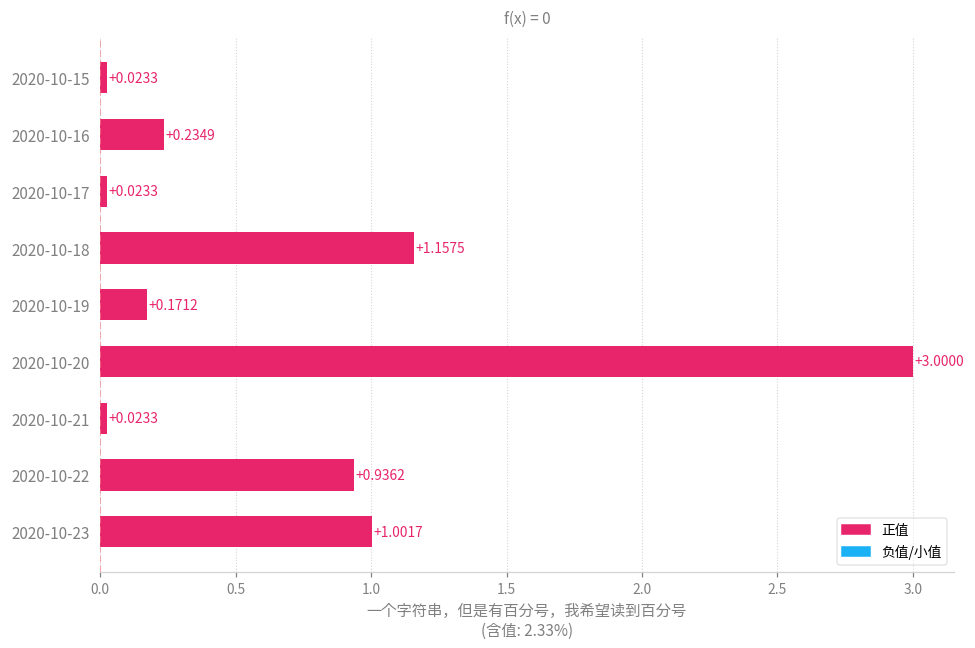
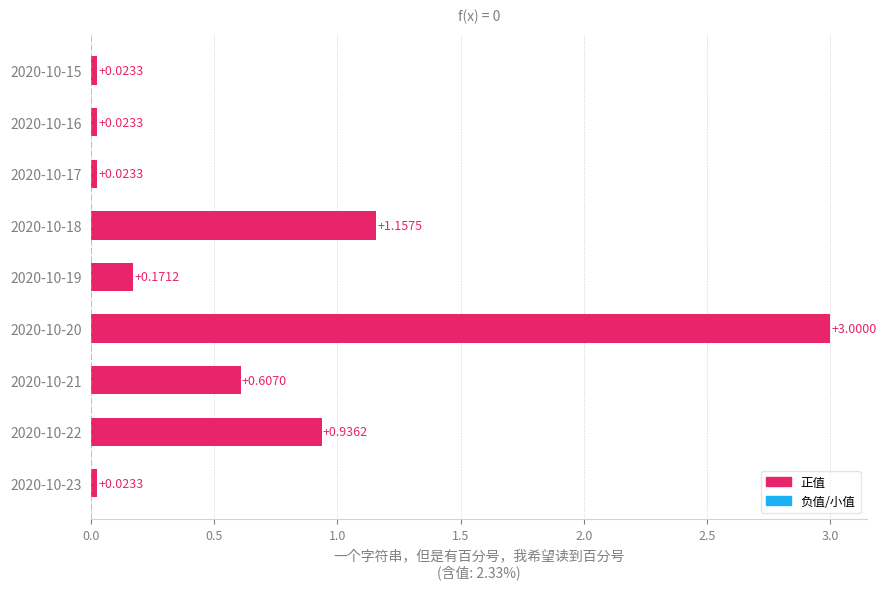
2020-10-16: +0.2349 -> +0.0233
2020-10-21: +0.0233 -> +0.6070
2020-10-23: +1.0017 -> +0.0233
